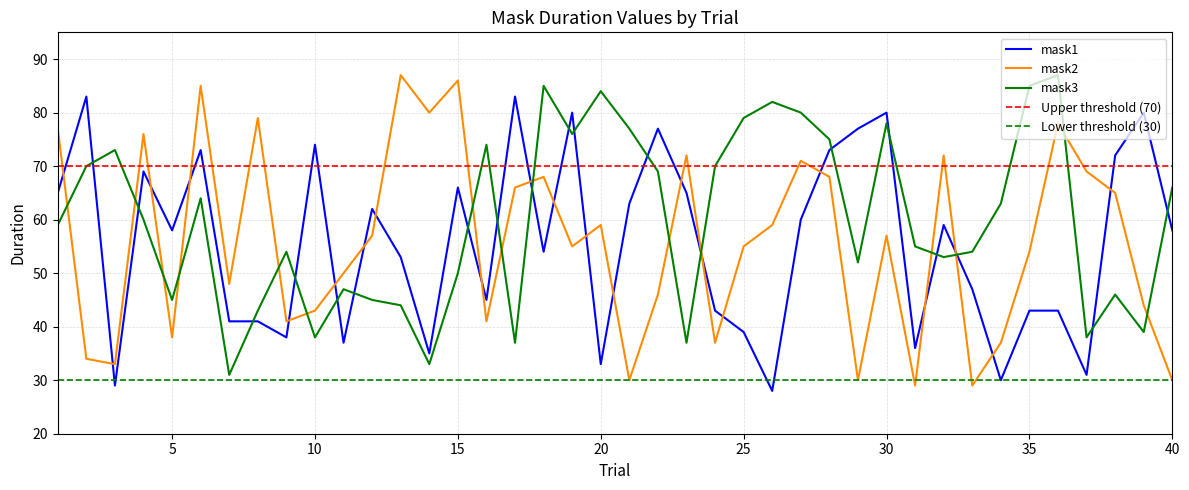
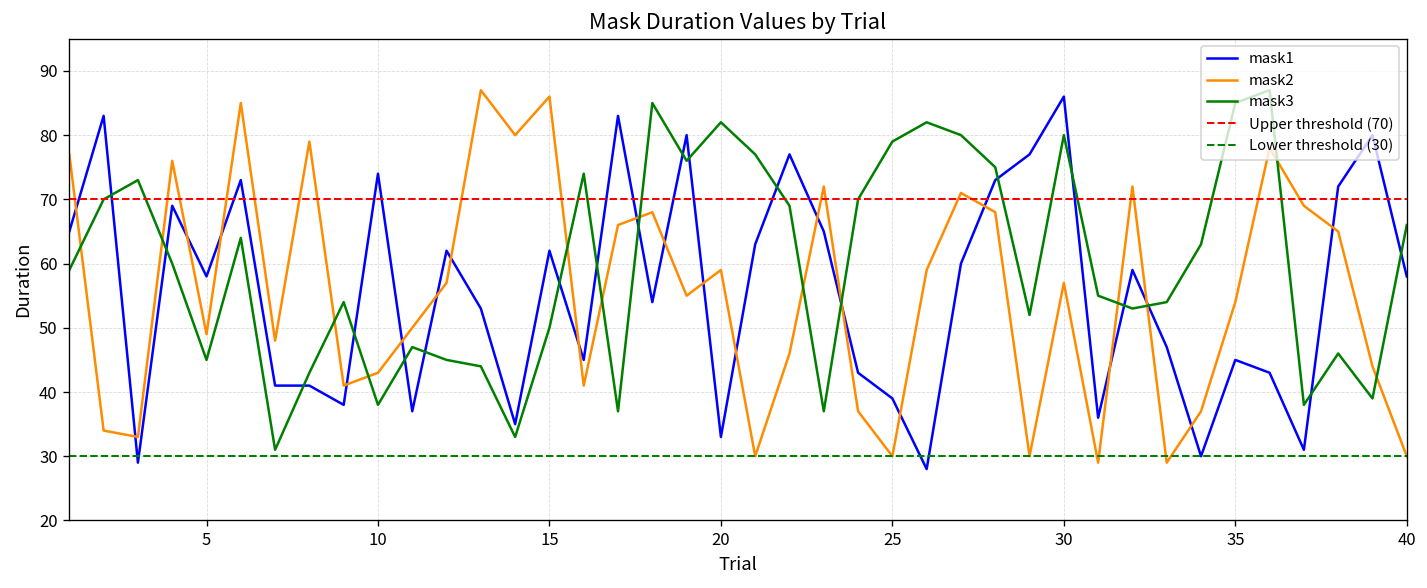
mask2, 5: 38 -> 49
mask1, 15: 66 -> 62
mask3, 20: 84 -> 82
mask2, 25: 55 -> 30
mask1, 30: 80 -> 86
mask3, 30: 78 -> 80
mask1, 35: 43 -> 45
